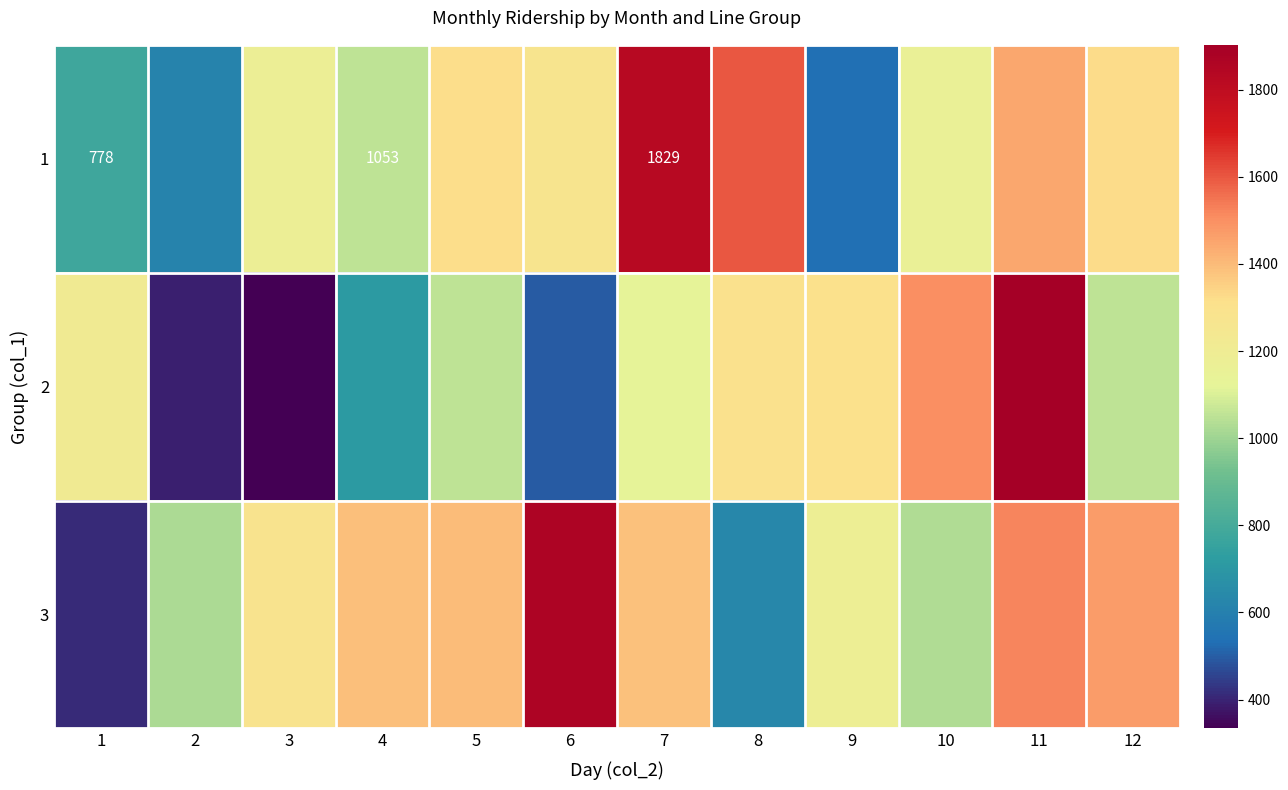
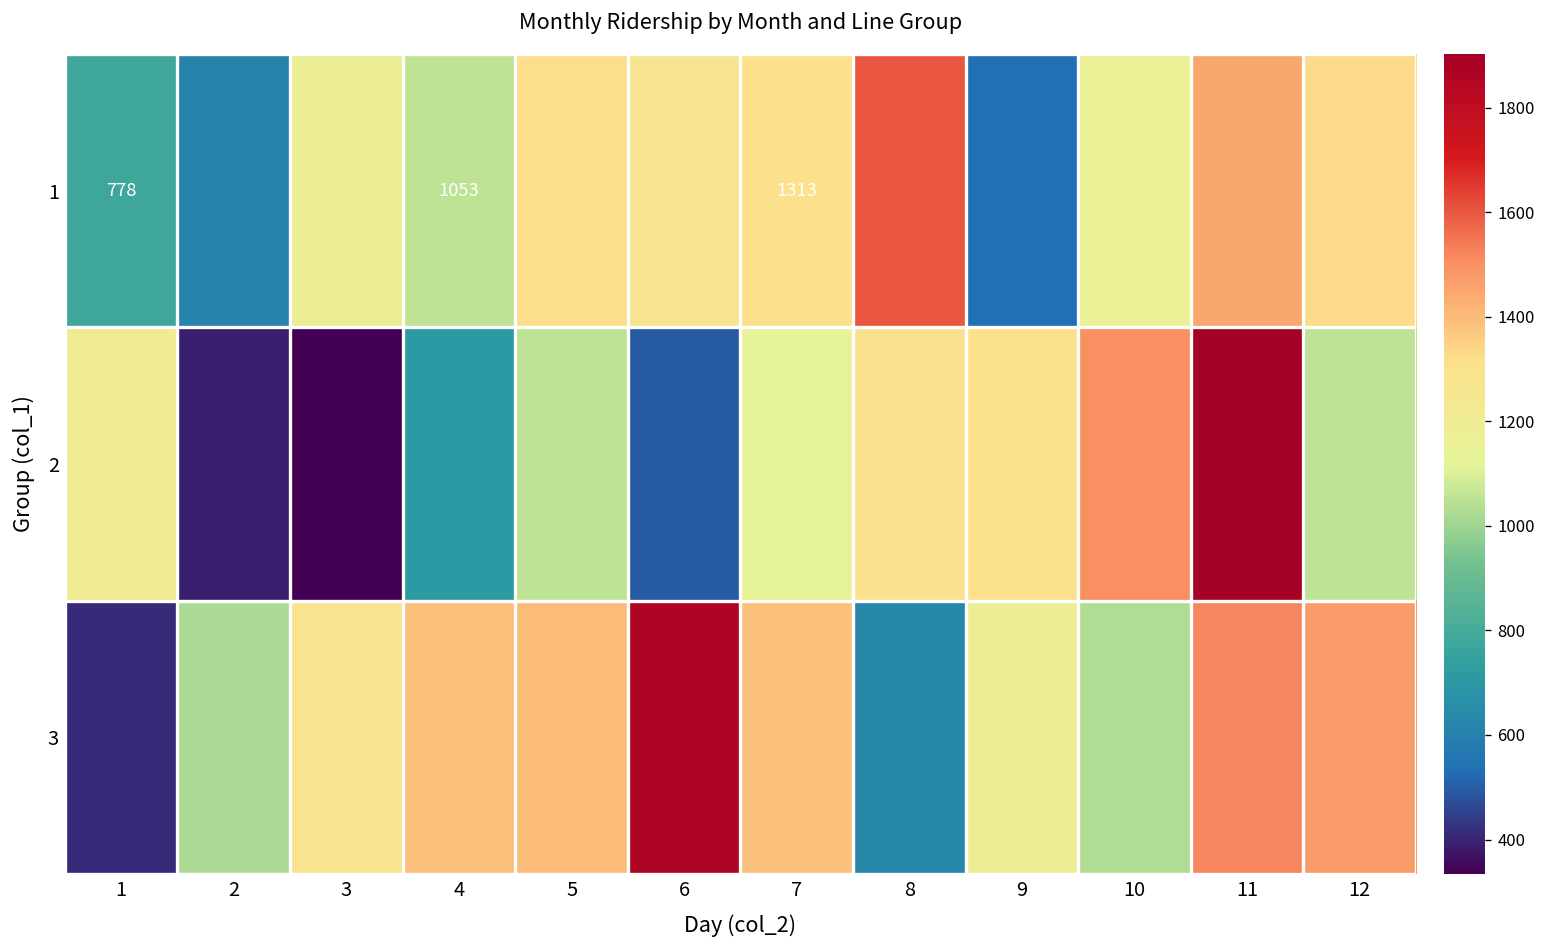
1, 7: 1829 -> 1313
